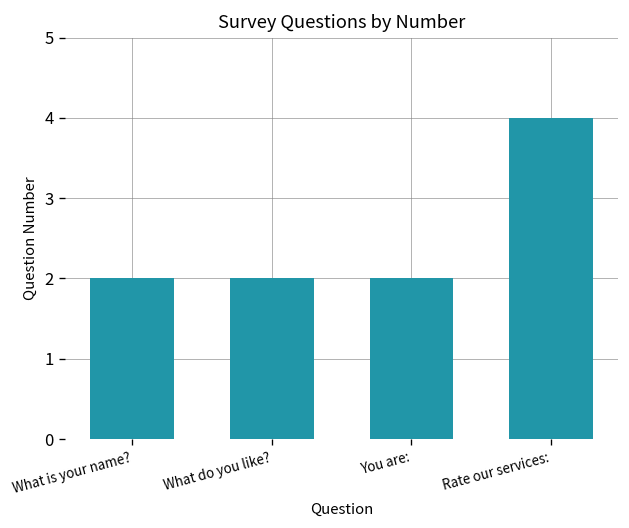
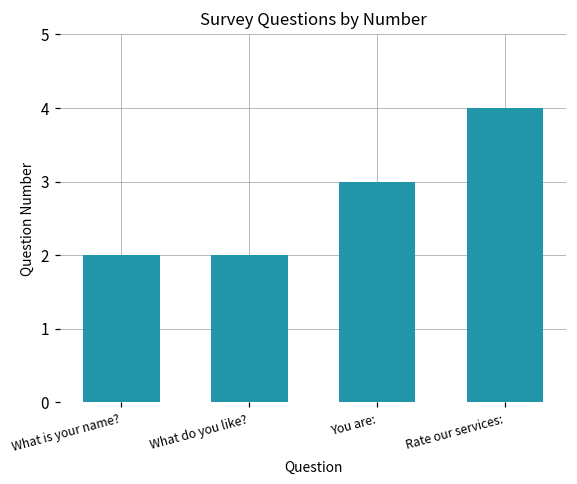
You are:: 2 -> 3
